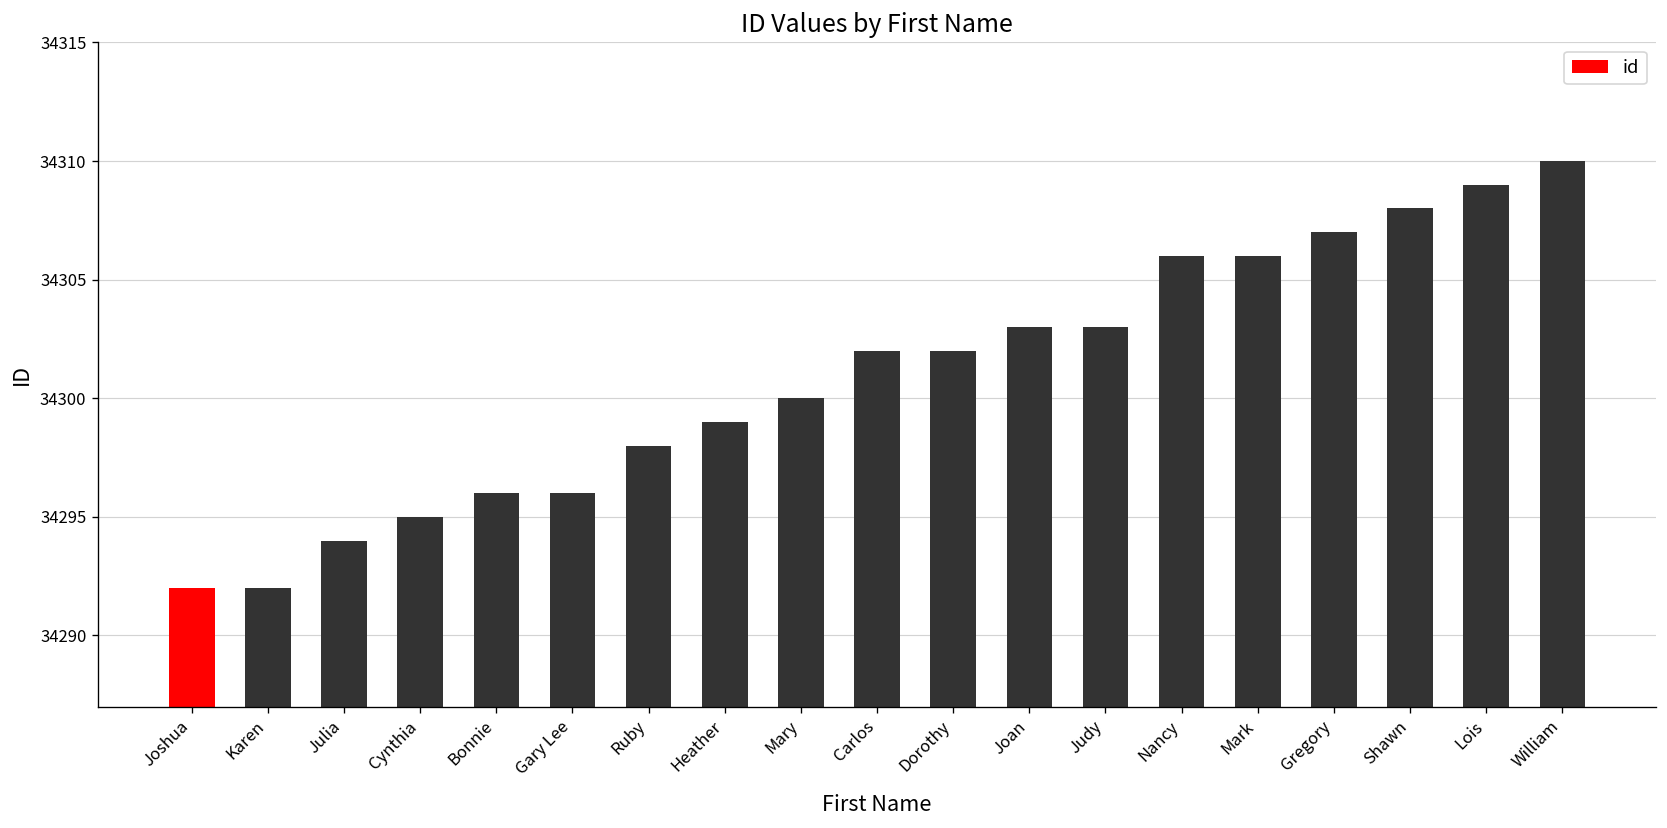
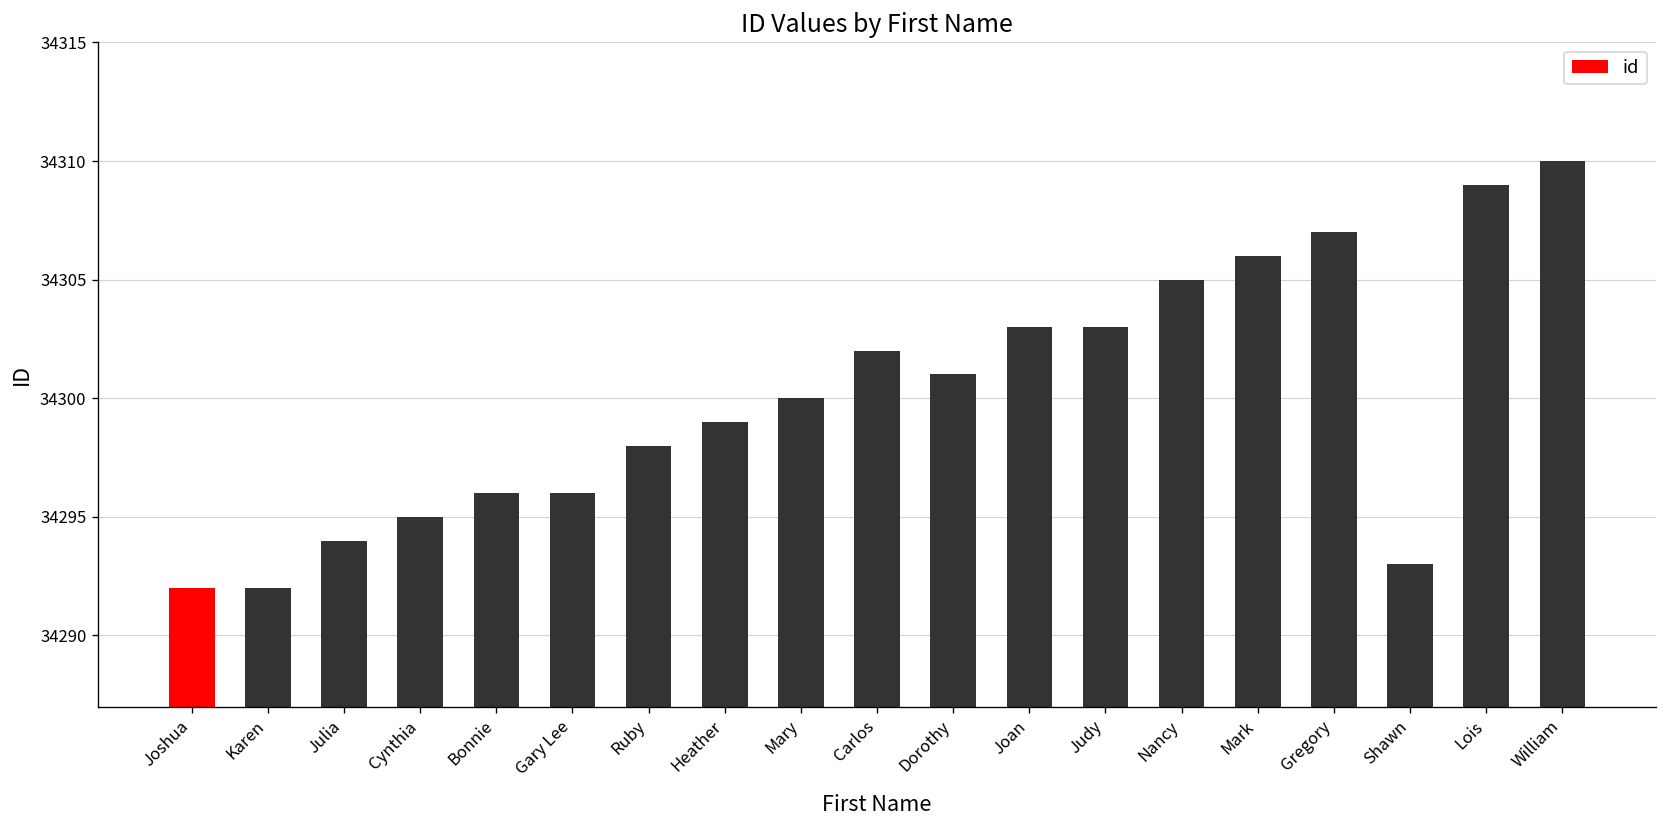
Dorothy: 34302 -> 34301
Nancy: 34306 -> 34305
Shawn: 34308 -> 34293
